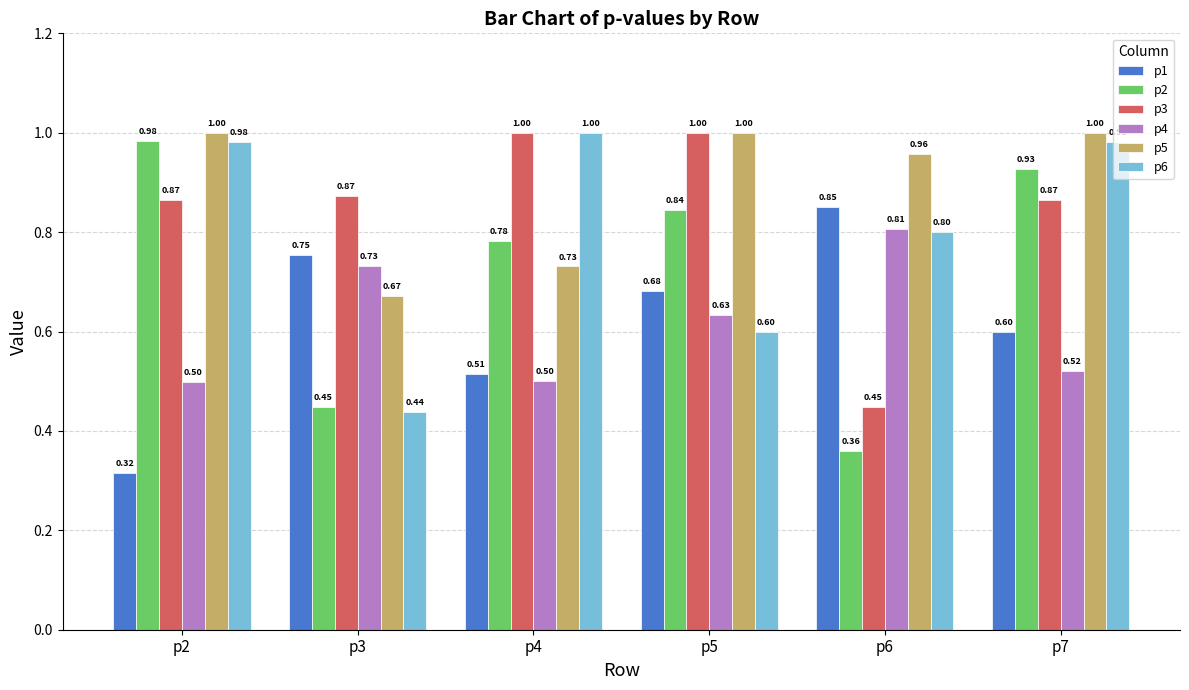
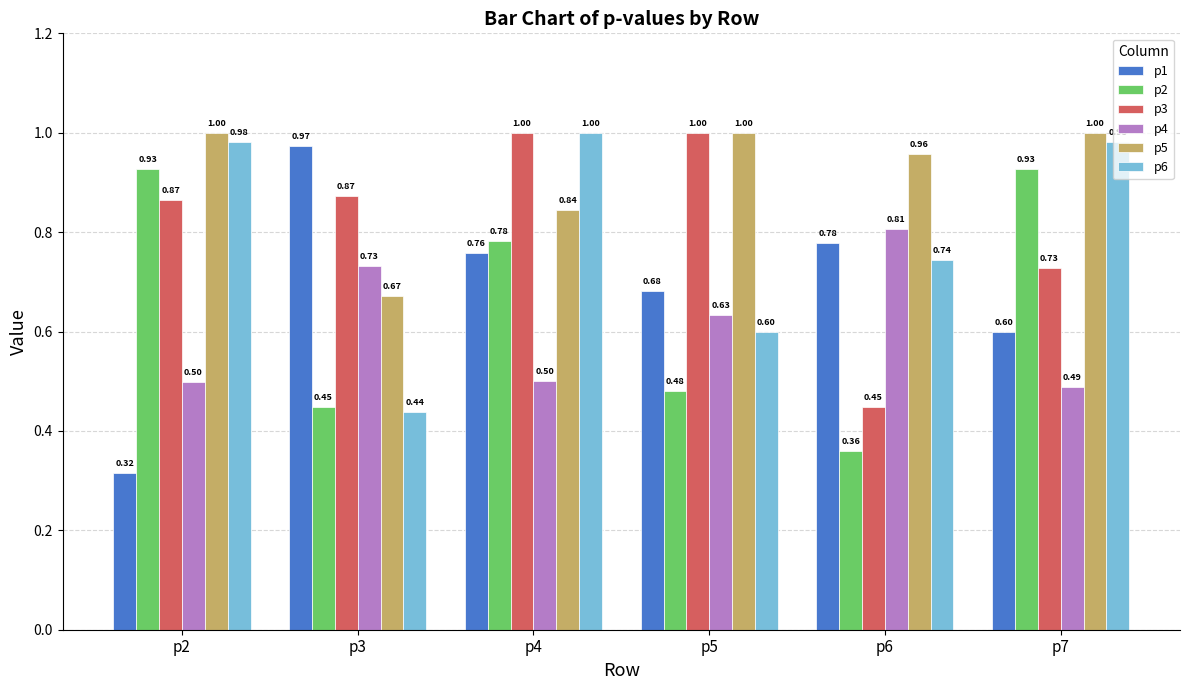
p2, p2: 0.98 -> 0.93
p1, p3: 0.75 -> 0.97
p1, p4: 0.51 -> 0.76
p5, p4: 0.73 -> 0.84
p2, p5: 0.84 -> 0.48
p1, p6: 0.85 -> 0.78
p6, p6: 0.80 -> 0.74
p3, p7: 0.87 -> 0.73
p4, p7: 0.52 -> 0.49
